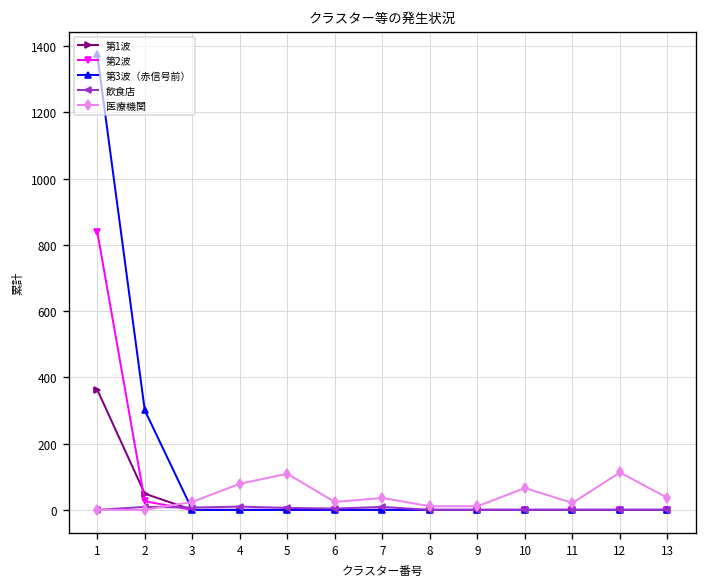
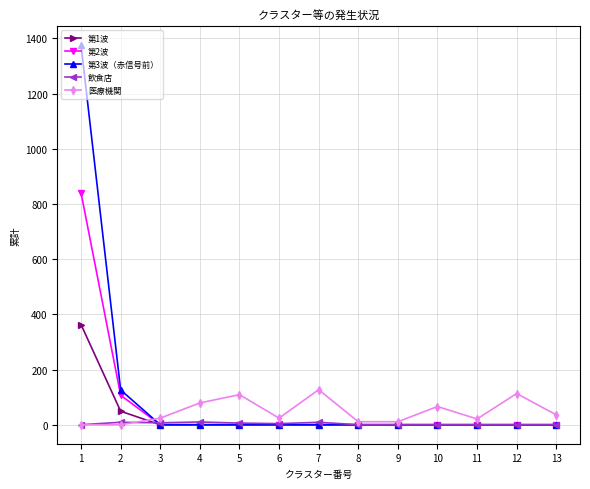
第2波, 2: 30 -> 110
第3波（赤信号前）, 2: 300 -> 130
医療機関, 7: 40 -> 130
